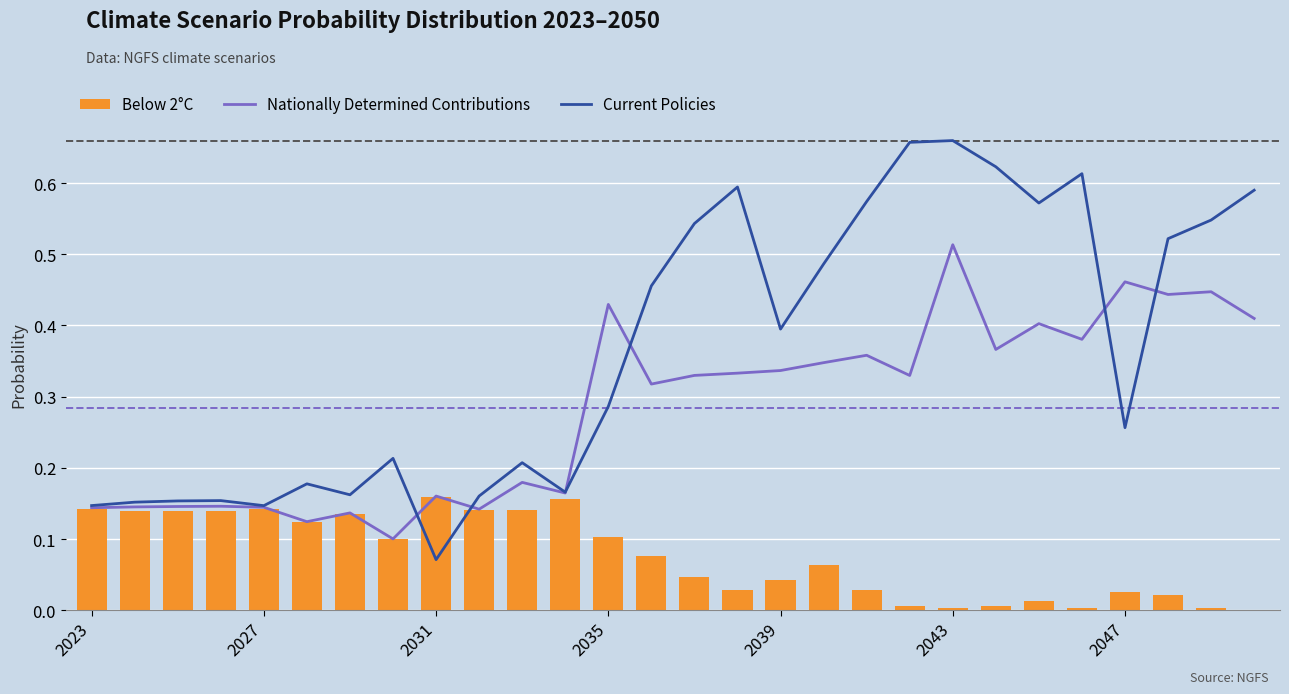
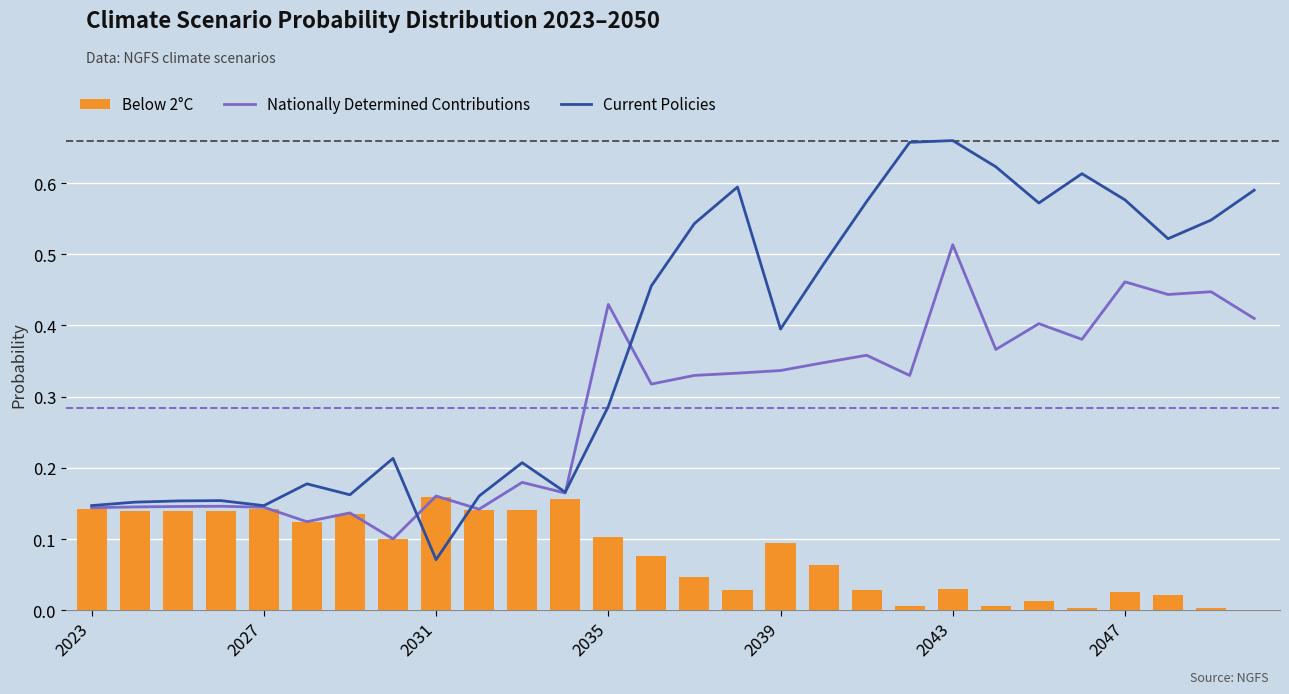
Below 2°C, 2039: 0.04 -> 0.10
Below 2°C, 2043: 0.00 -> 0.03
Current Policies, 2047: 0.26 -> 0.58
